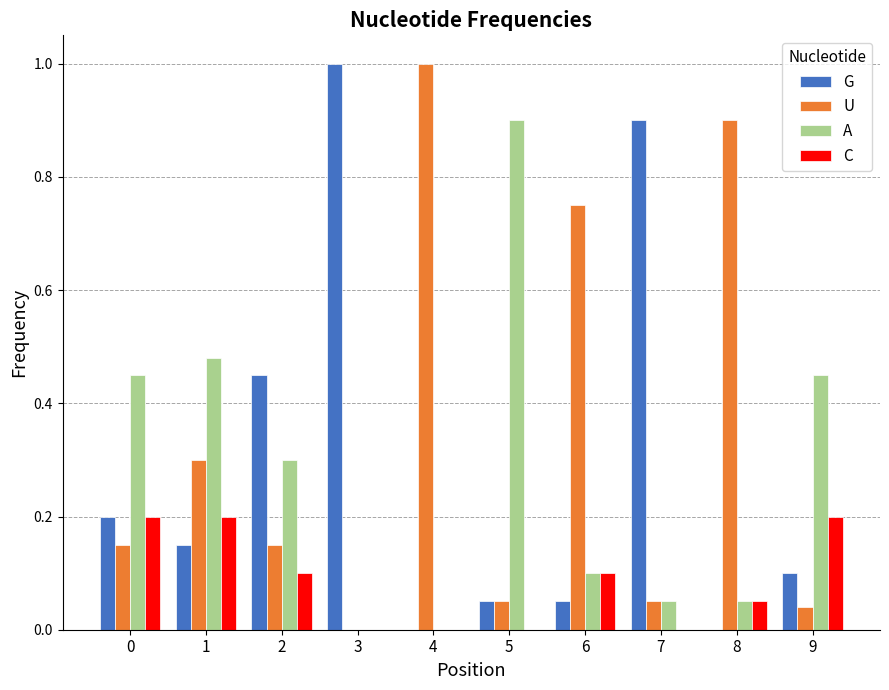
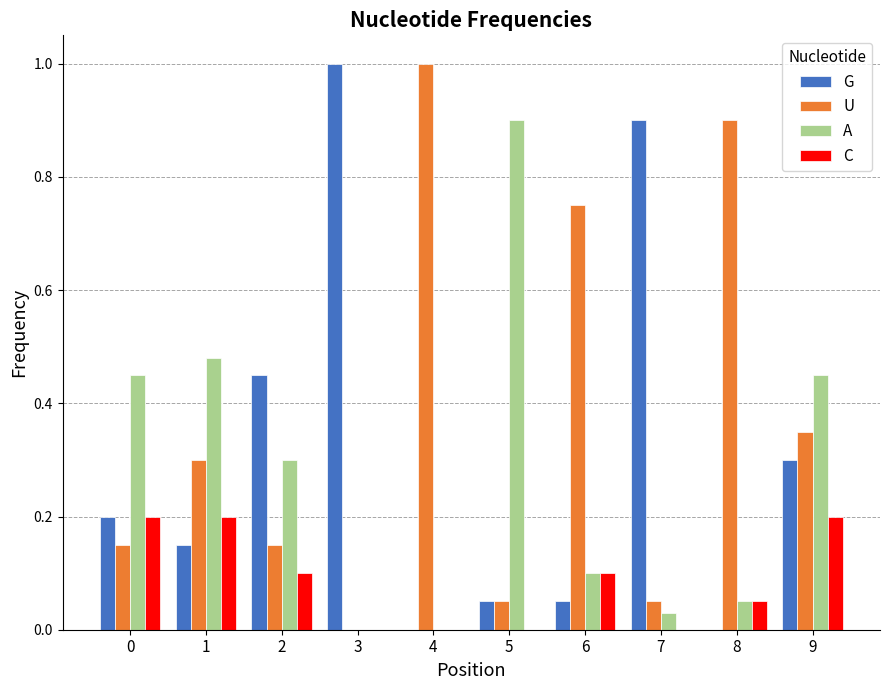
A, 7: 0.05 -> 0.03
G, 9: 0.1 -> 0.3
U, 9: 0.04 -> 0.35
